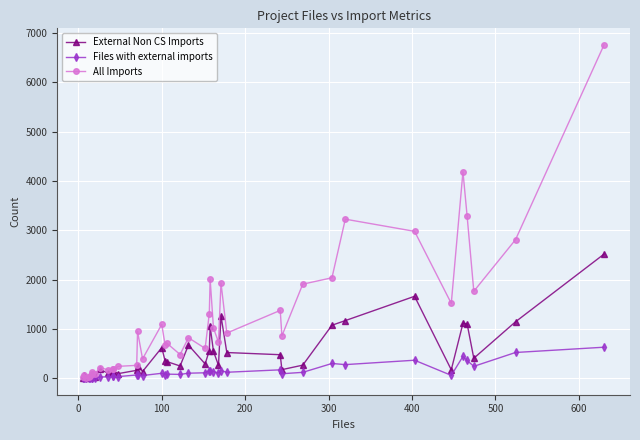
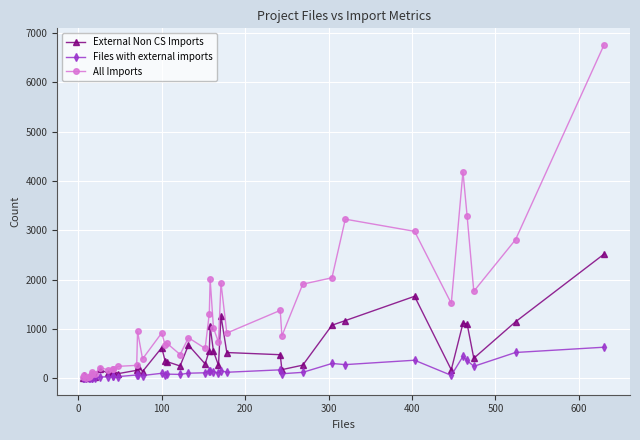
All Imports, 100: 1100 -> 900
